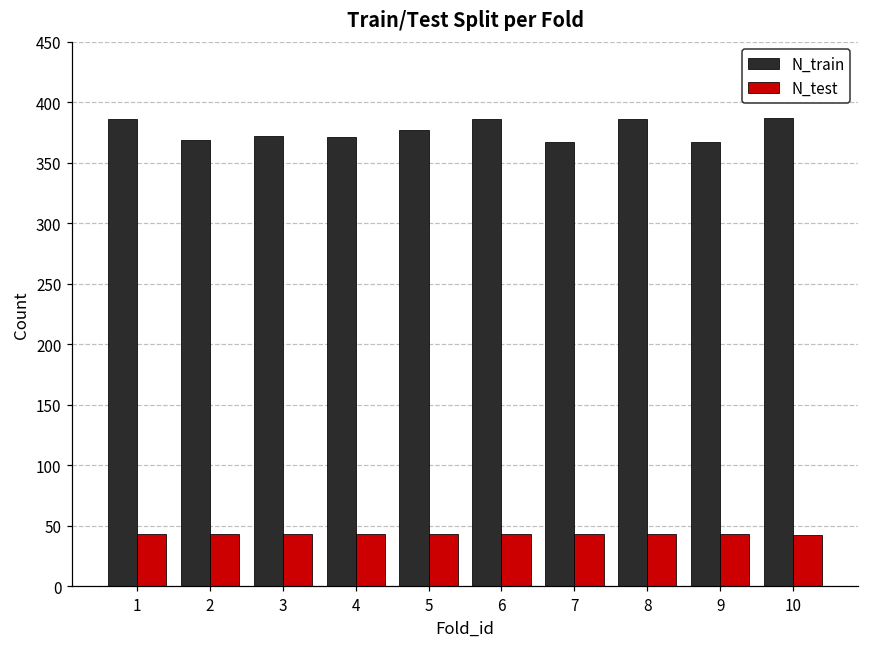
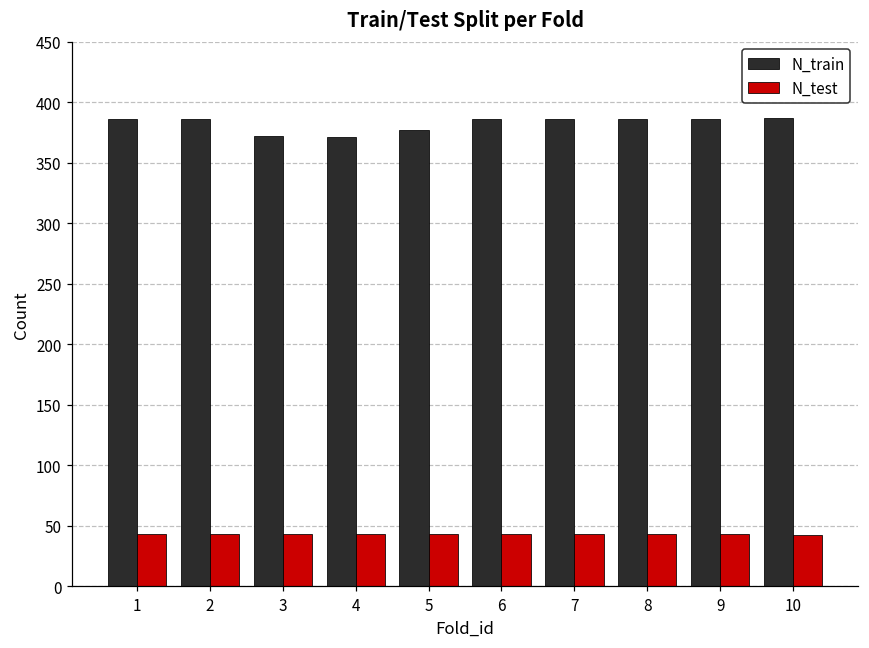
N_train, 2: 369 -> 386
N_train, 7: 367 -> 386
N_train, 9: 367 -> 386
